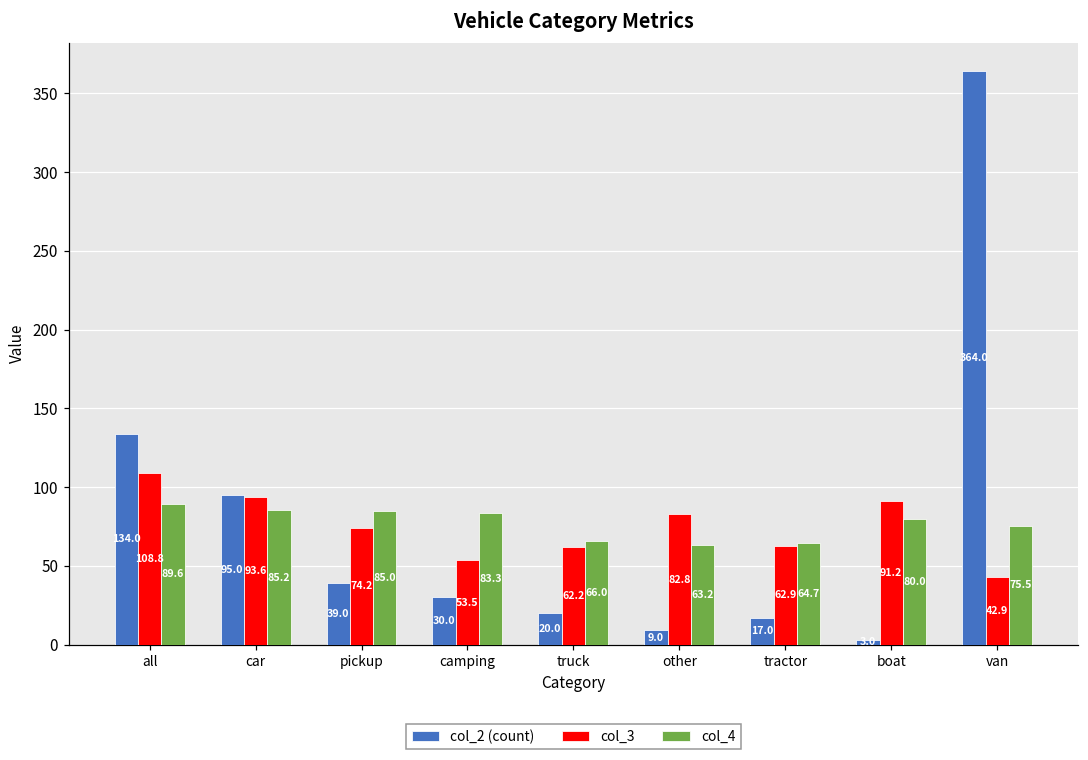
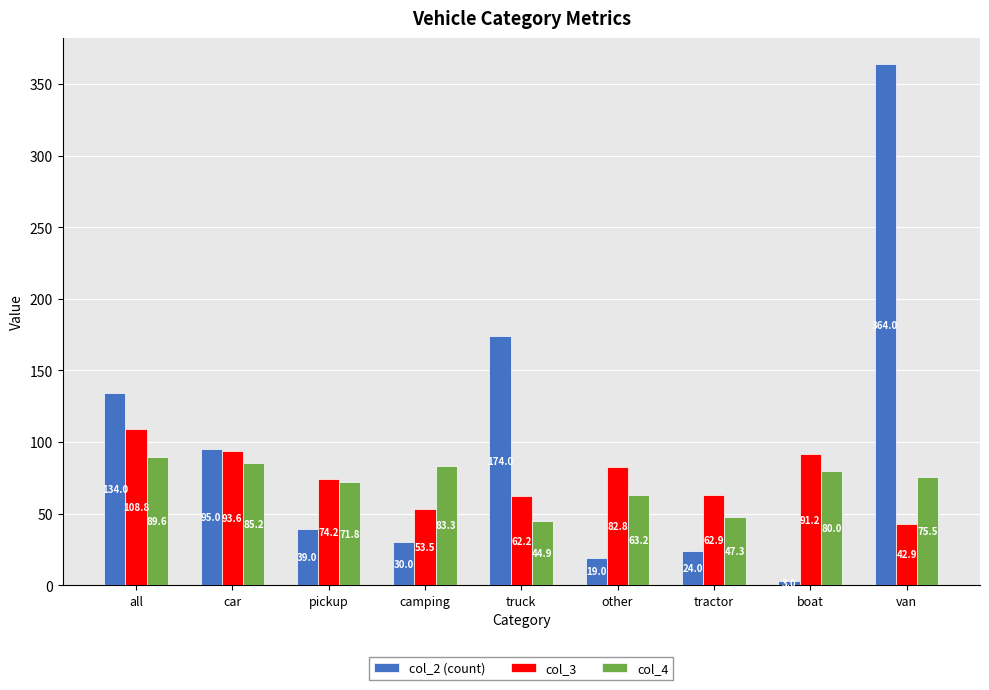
col_4, pickup: 85.0 -> 71.8
col_2 (count), truck: 20.0 -> 174.0
col_4, truck: 66.0 -> 44.9
col_2 (count), other: 9.0 -> 19.0
col_2 (count), tractor: 17.0 -> 24.0
col_4, tractor: 64.7 -> 47.3
